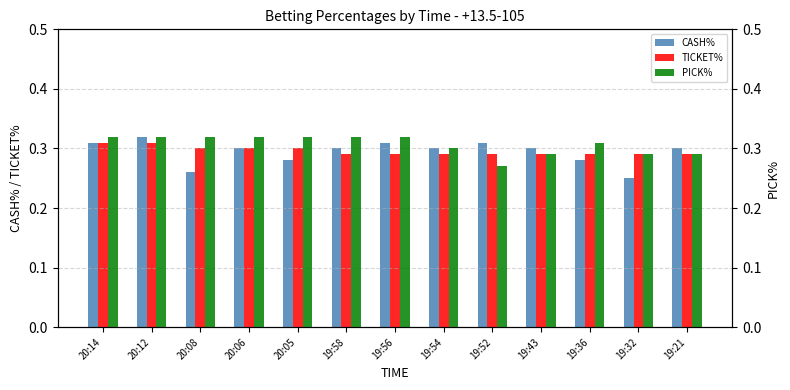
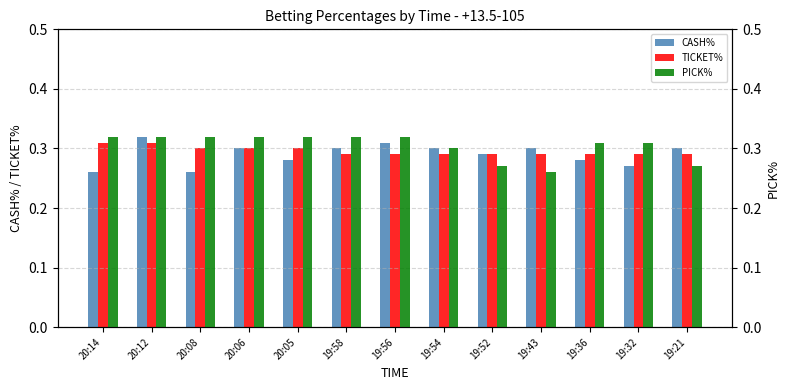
CASH%, 20:14: 0.31 -> 0.26
CASH%, 19:52: 0.31 -> 0.29
CASH%, 19:32: 0.25 -> 0.27
PICK%, 19:43: 0.29 -> 0.26
PICK%, 19:32: 0.29 -> 0.31
PICK%, 19:21: 0.29 -> 0.27
